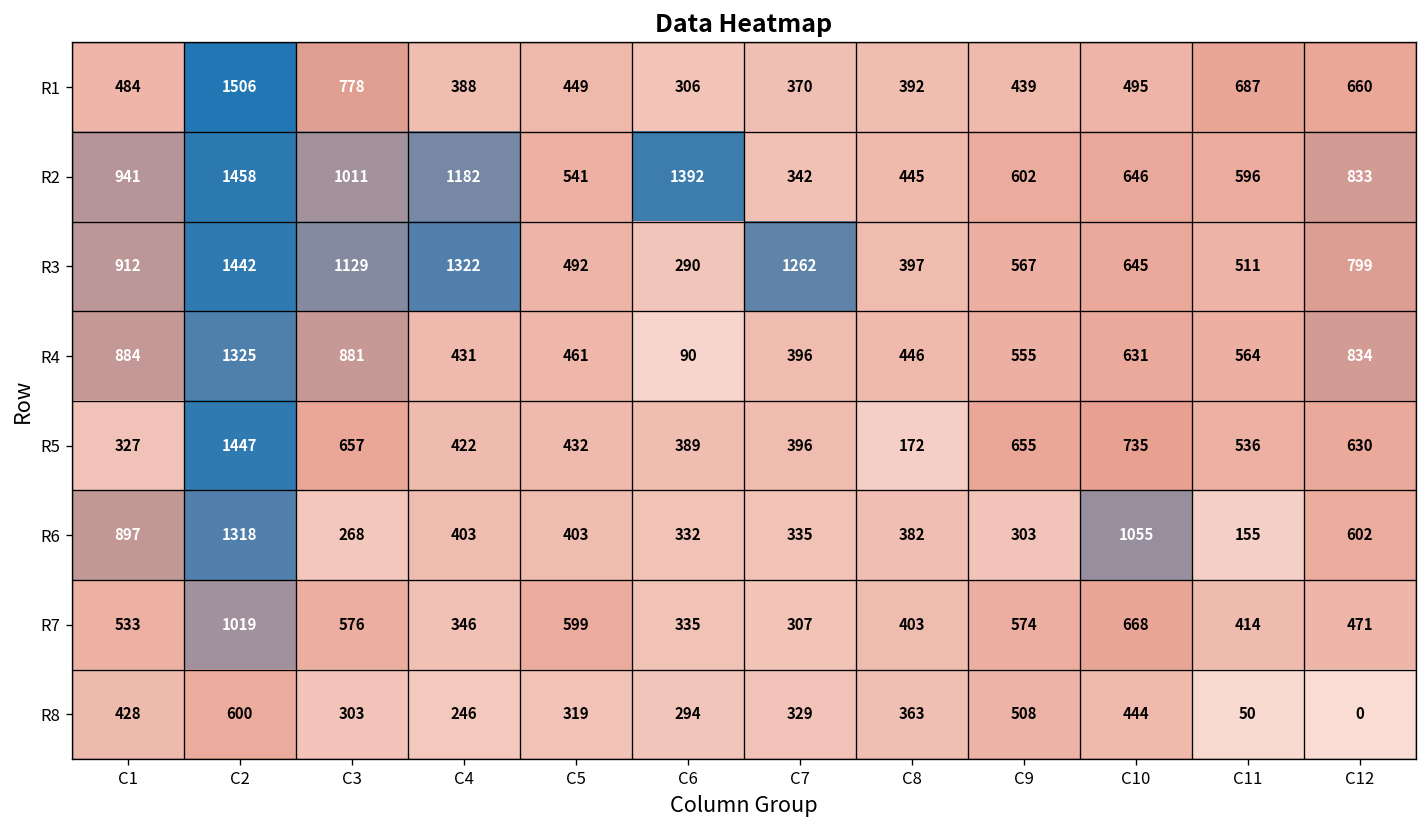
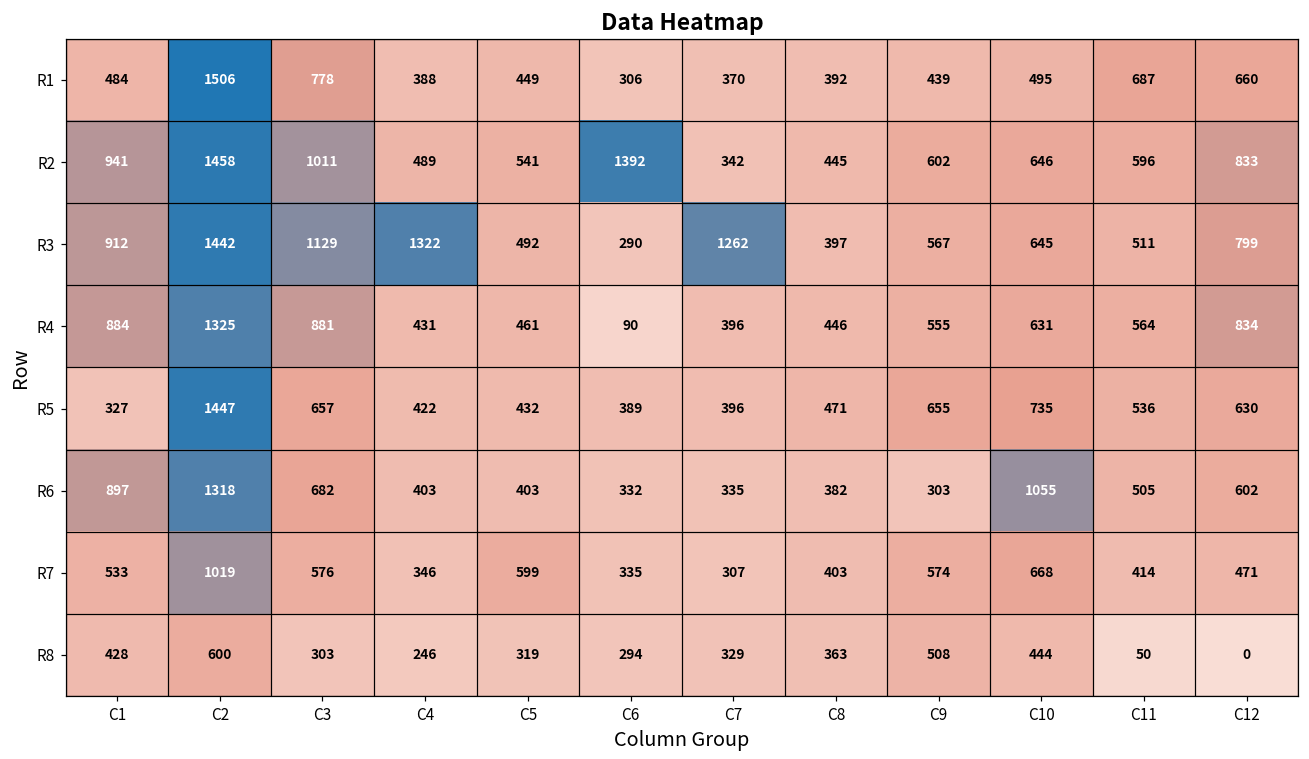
R2, C4: 1182 -> 489
R5, C8: 172 -> 471
R6, C3: 268 -> 682
R6, C11: 155 -> 505
